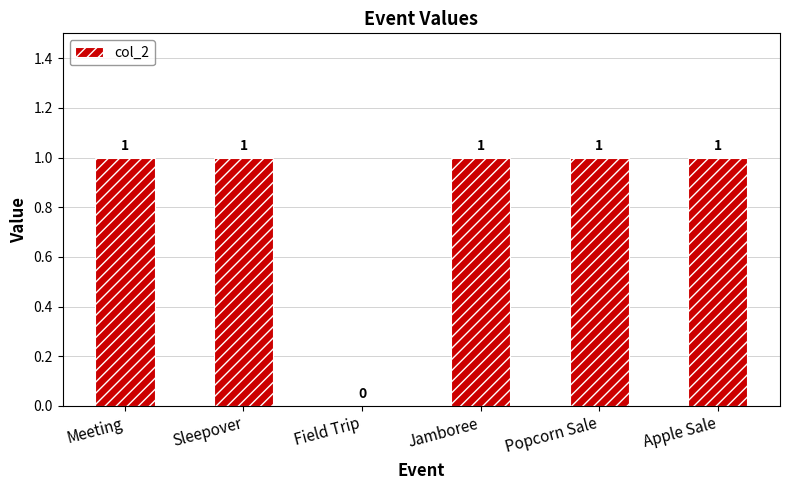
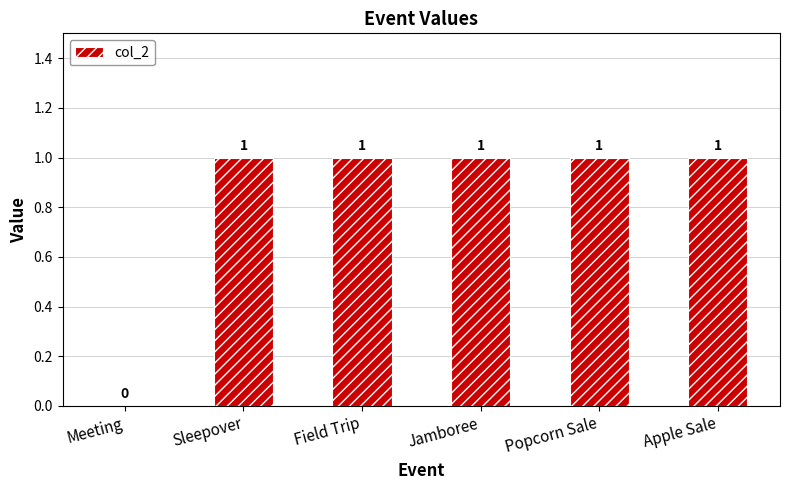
Meeting: 1 -> 0
Field Trip: 0 -> 1
